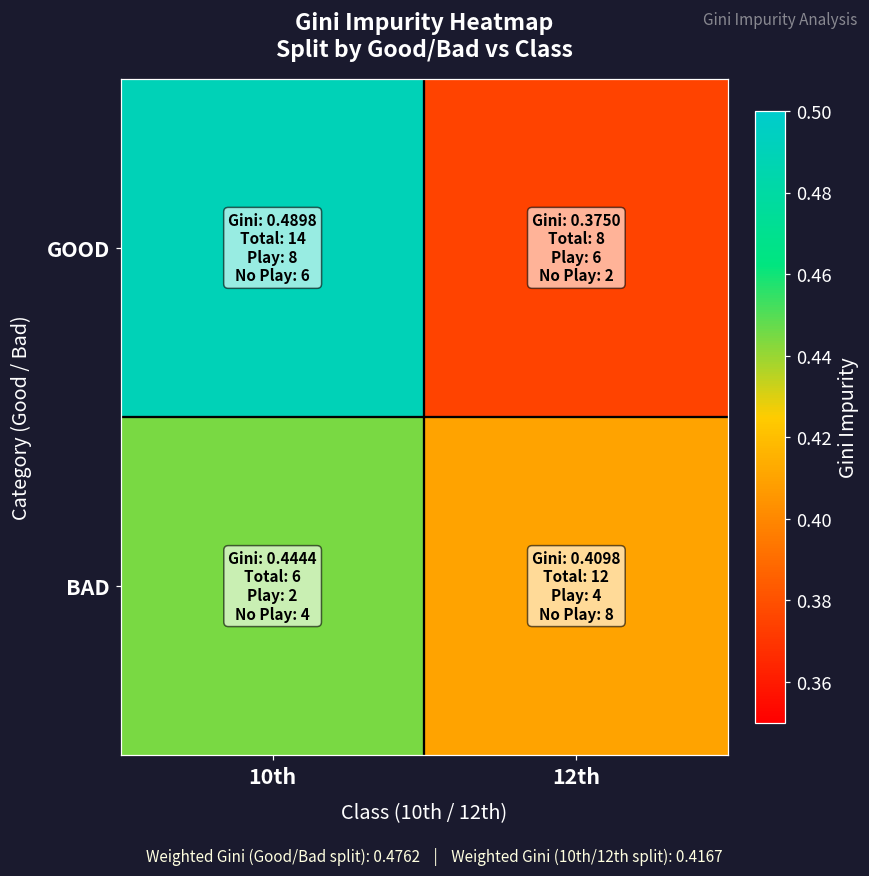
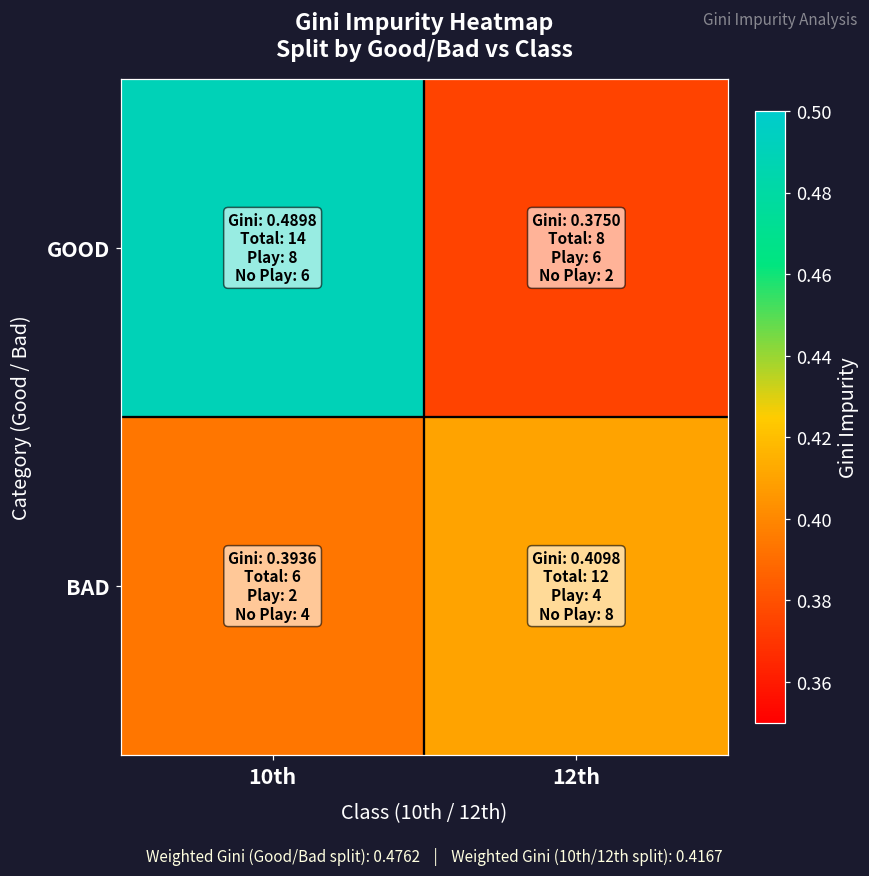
BAD, 10th: 0.4444 -> 0.3936
